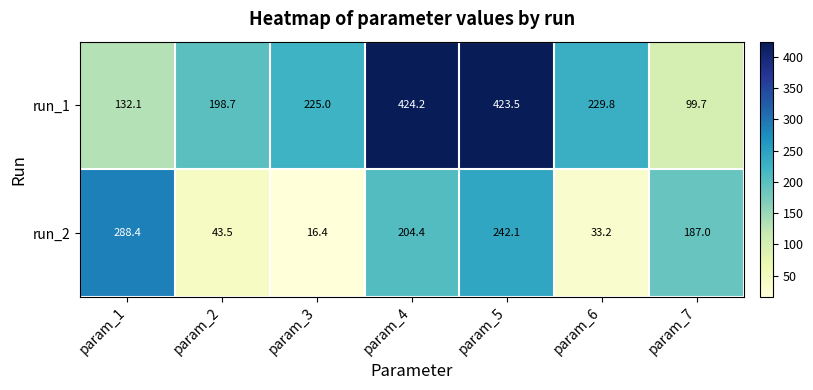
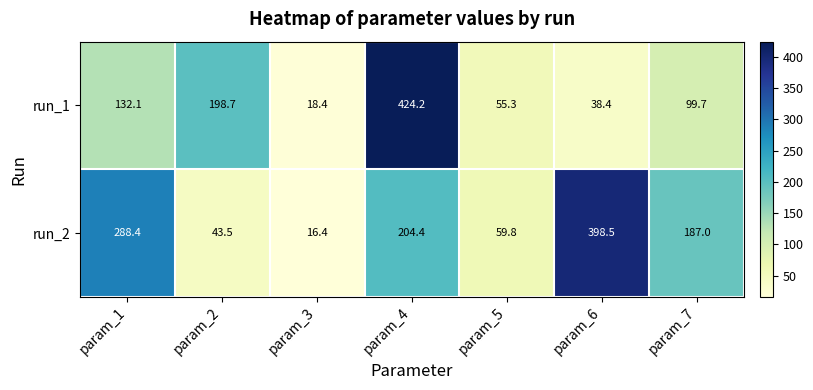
run_1, param_3: 225.0 -> 18.4
run_1, param_5: 423.5 -> 55.3
run_1, param_6: 229.8 -> 38.4
run_2, param_5: 242.1 -> 59.8
run_2, param_6: 33.2 -> 398.5
